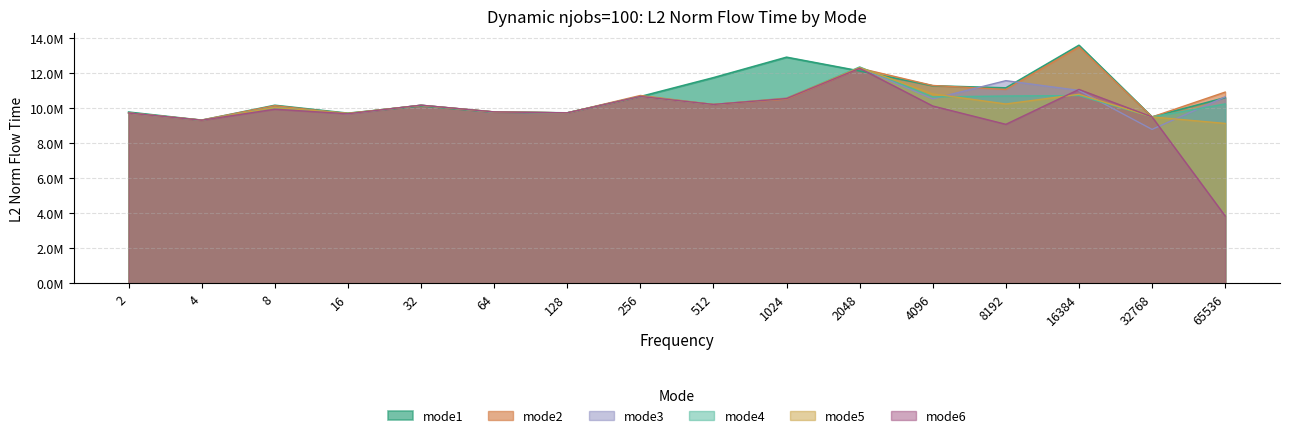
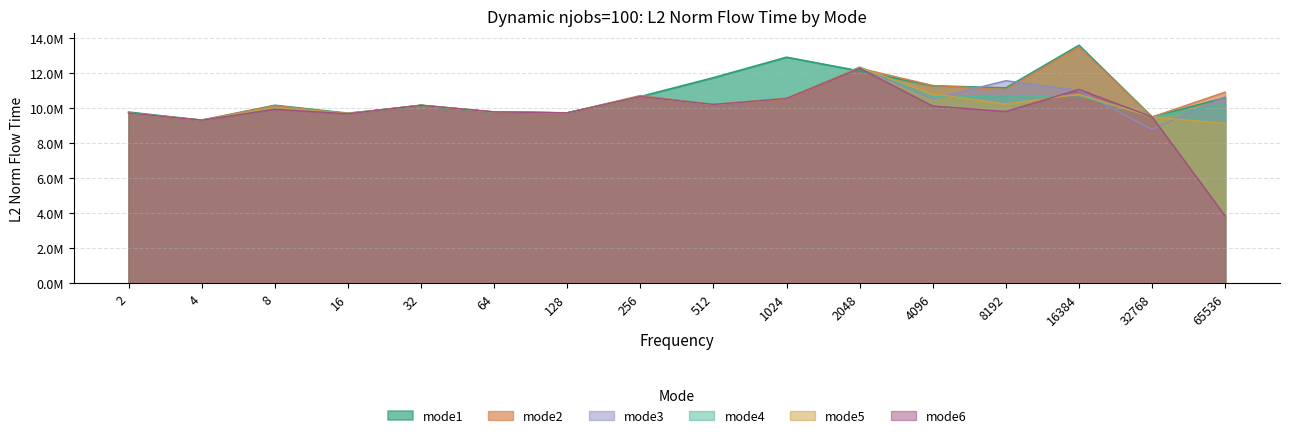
mode6, 8192: 9100000 -> 9800000
